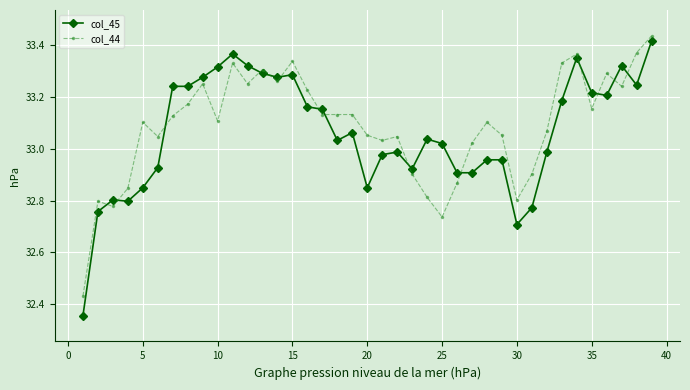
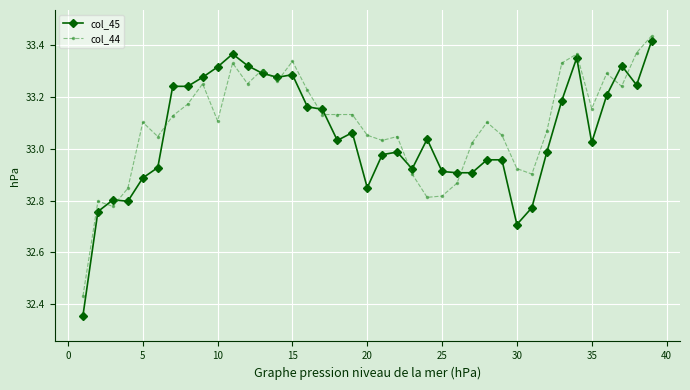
col_45, 5: 32.85 -> 32.89
col_45, 25: 33.02 -> 32.91
col_44, 25: 32.74 -> 32.82
col_44, 30: 32.80 -> 32.92
col_45, 35: 33.22 -> 33.03
